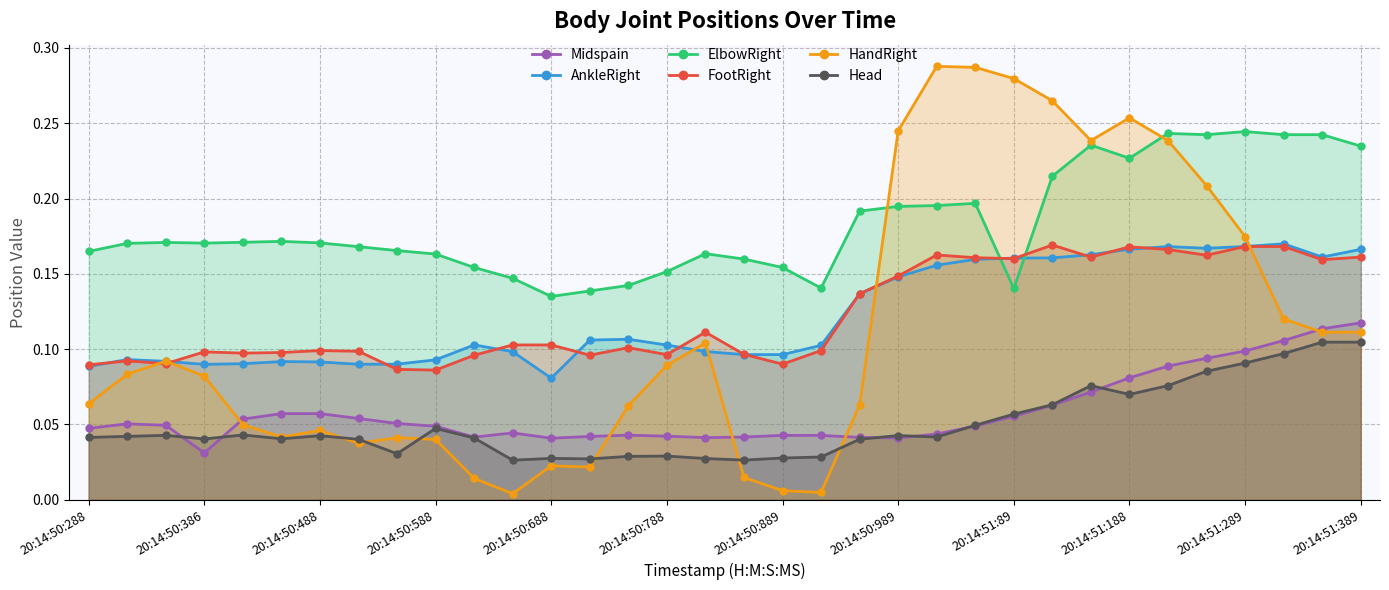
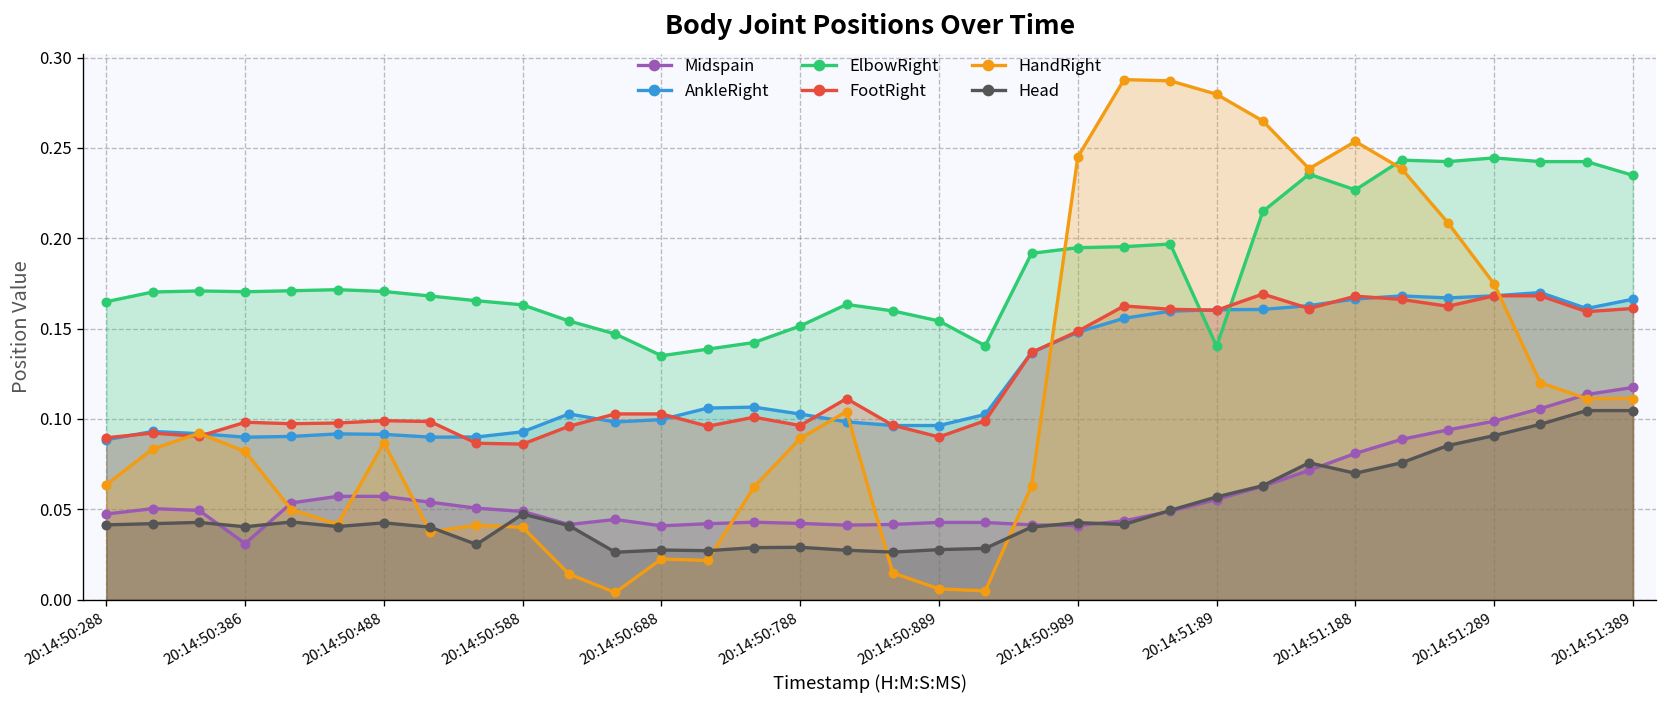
HandRight, 20:14:50:488: 0.046 -> 0.087
AnkleRight, 20:14:50:688: 0.081 -> 0.100
